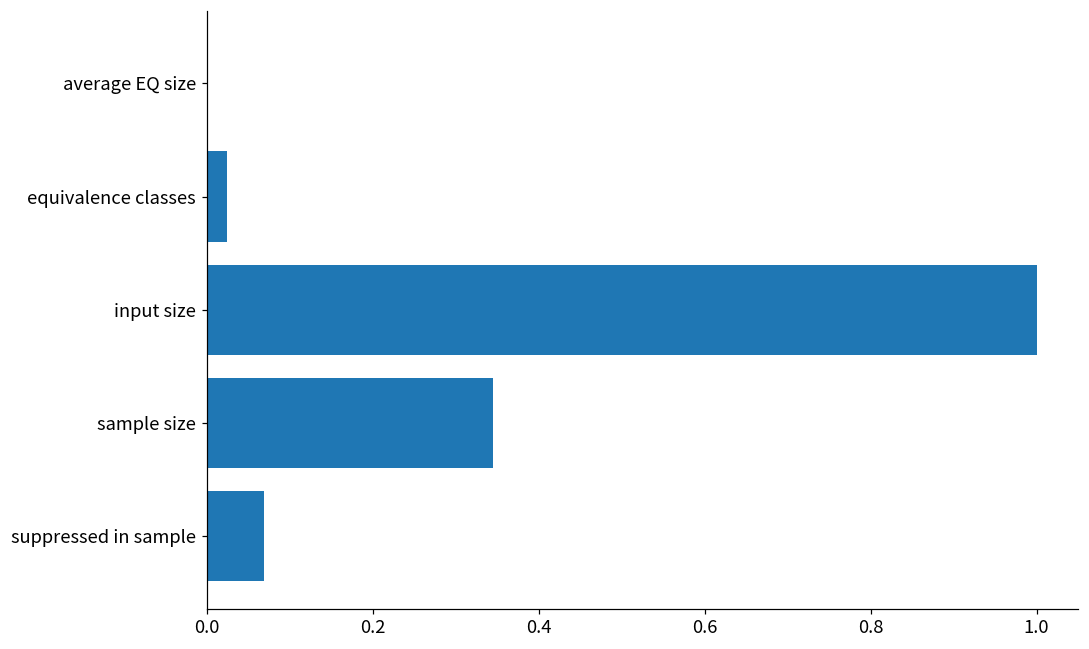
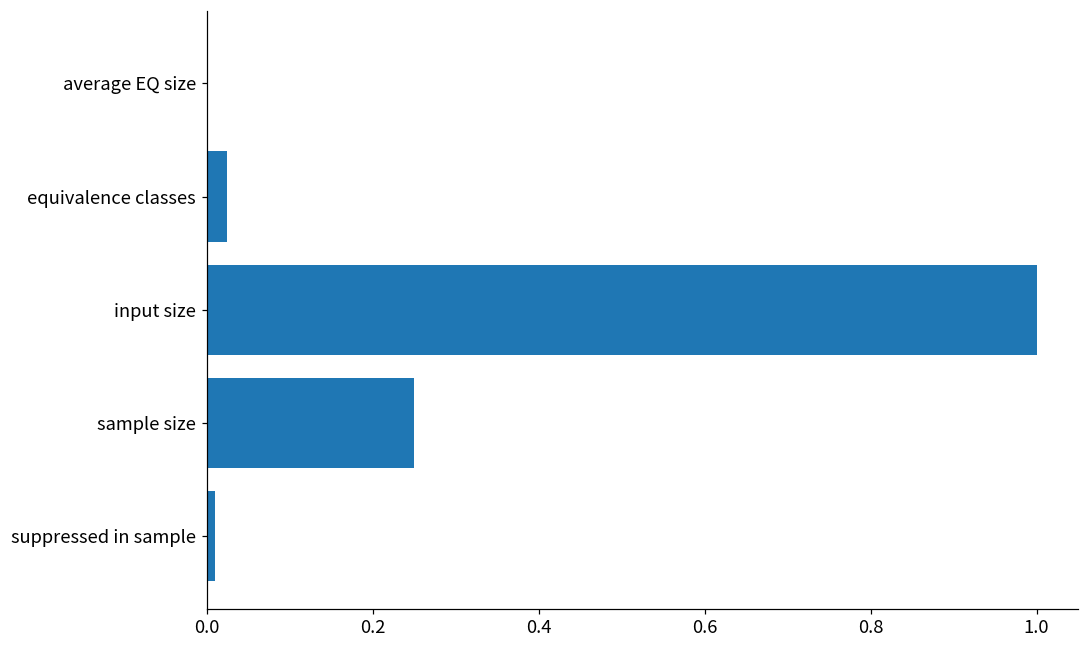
sample size: 0.34 -> 0.25
suppressed in sample: 0.07 -> 0.01
